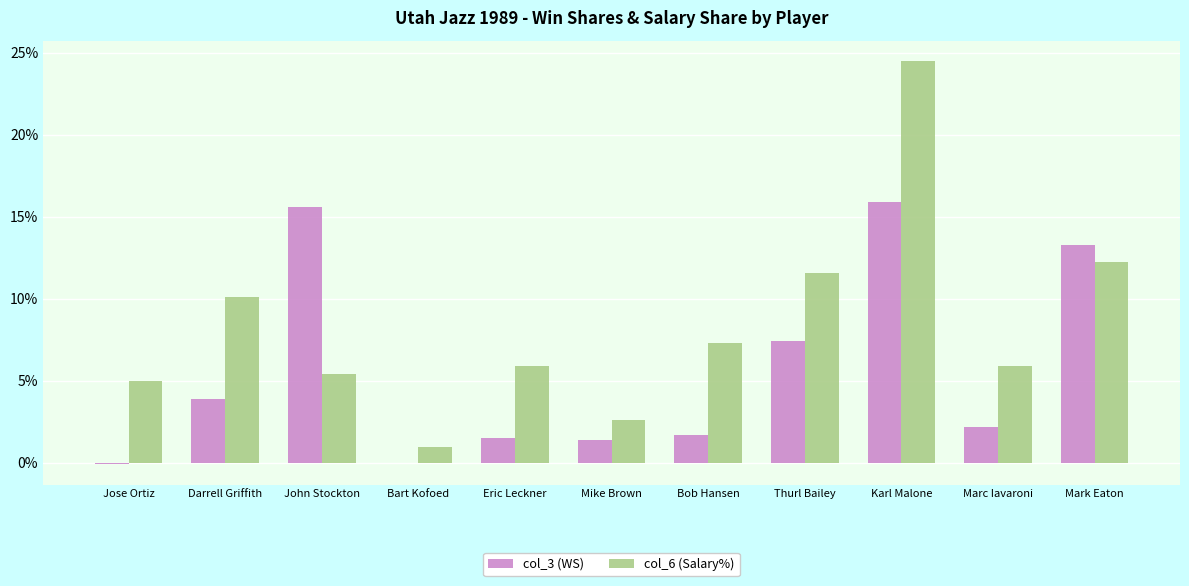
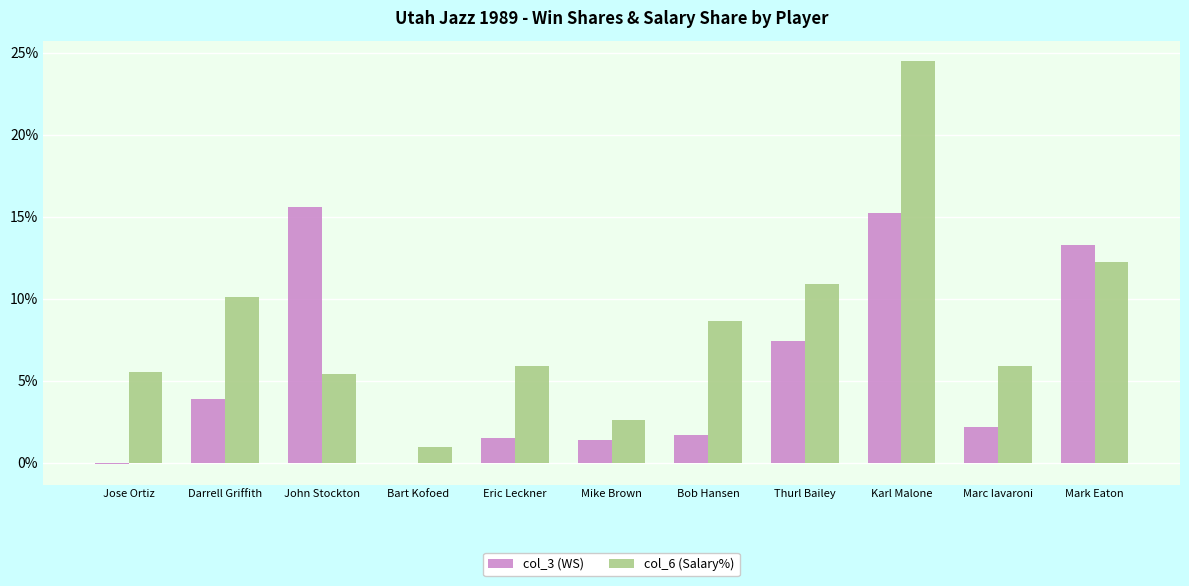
col_6 (Salary%), Jose Ortiz: 5.0% -> 5.5%
col_6 (Salary%), Bob Hansen: 7.3% -> 8.6%
col_6 (Salary%), Thurl Bailey: 11.6% -> 10.9%
col_3 (WS), Karl Malone: 15.9% -> 15.2%
